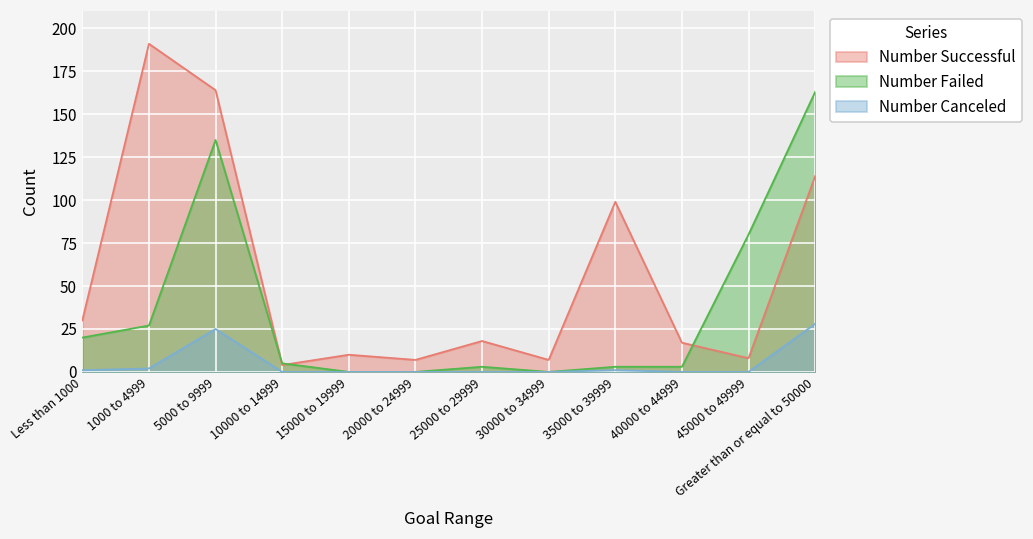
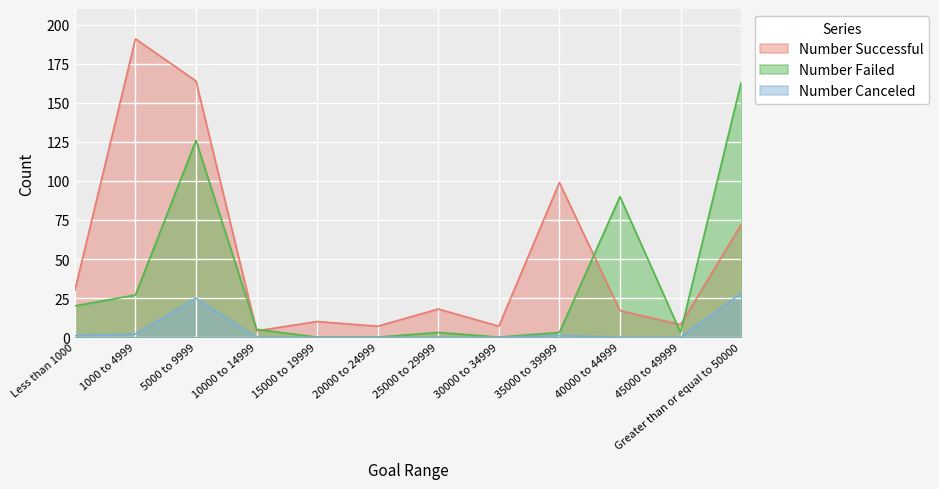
Number Failed, 5000 to 9999: 135 -> 126
Number Failed, 40000 to 44999: 3 -> 90
Number Failed, 45000 to 49999: 80 -> 3
Number Successful, Greater than or equal to 50000: 114 -> 72
